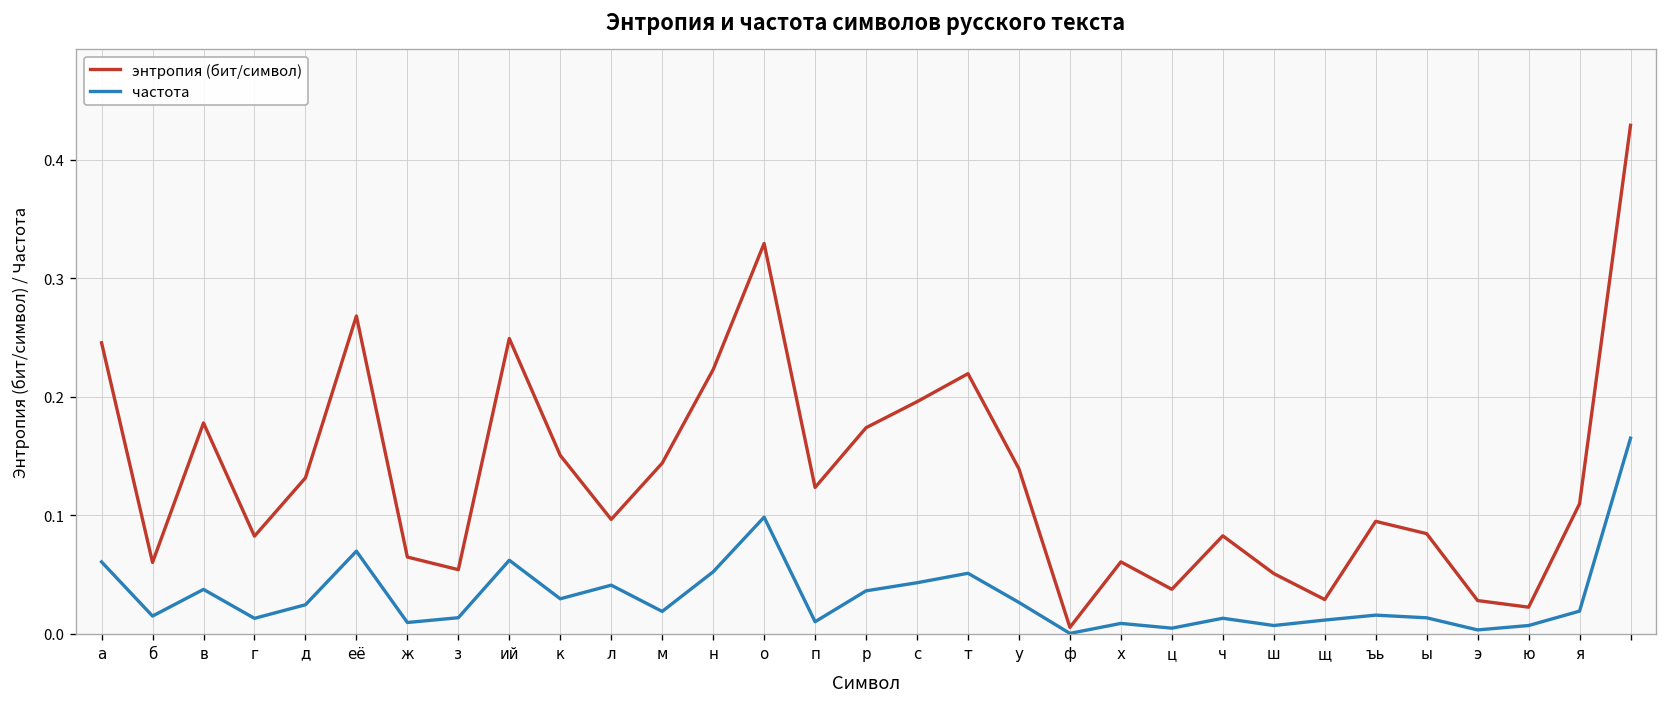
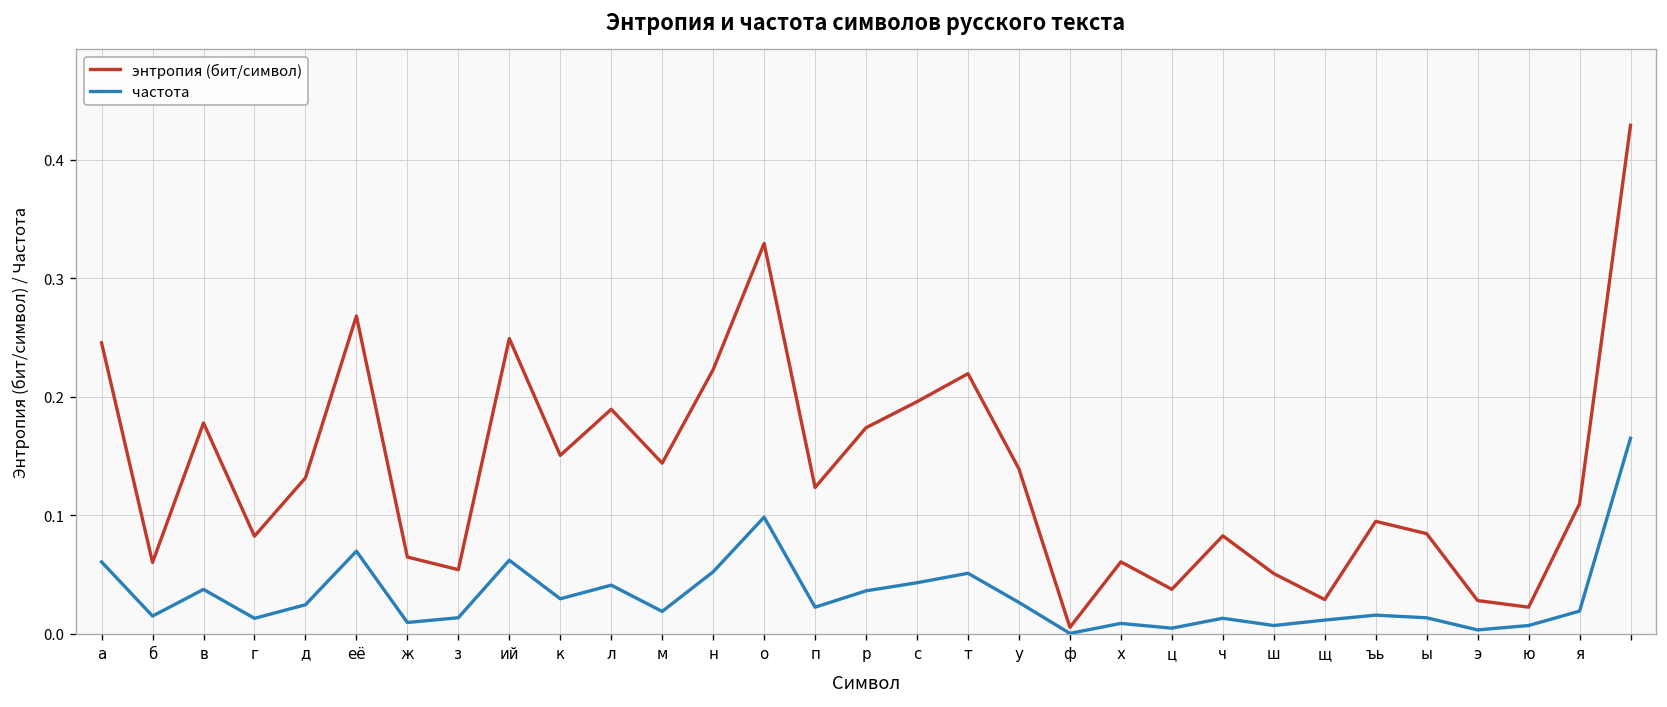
энтропия (бит/символ), л: 0.10 -> 0.19
частота, п: 0.01 -> 0.02
